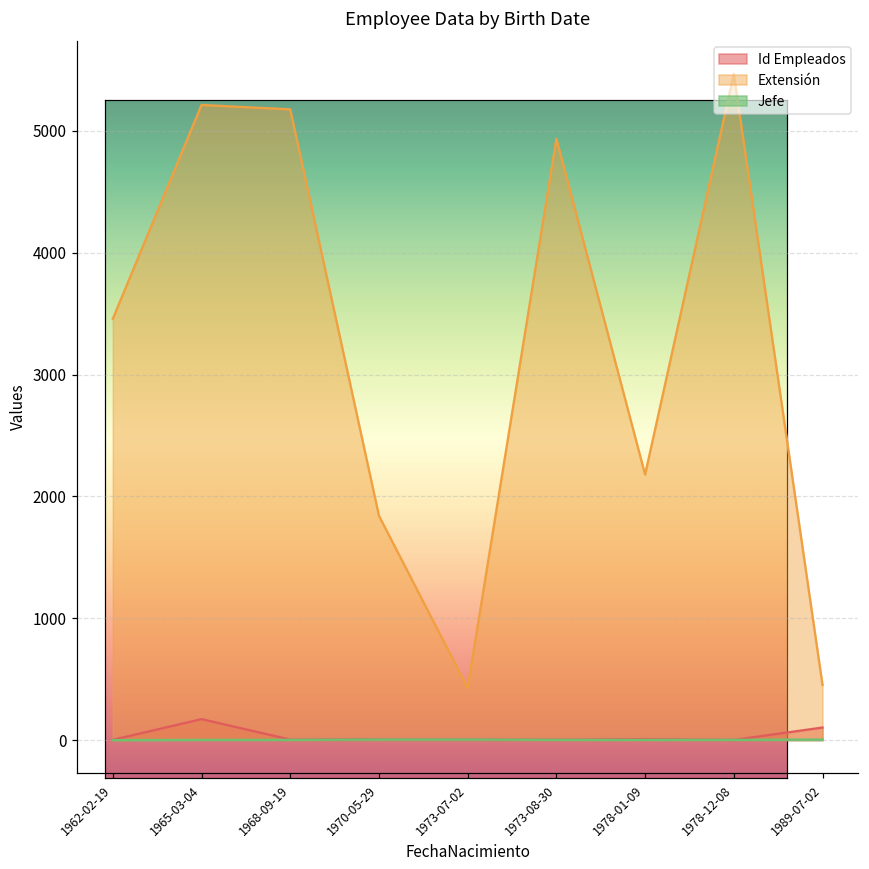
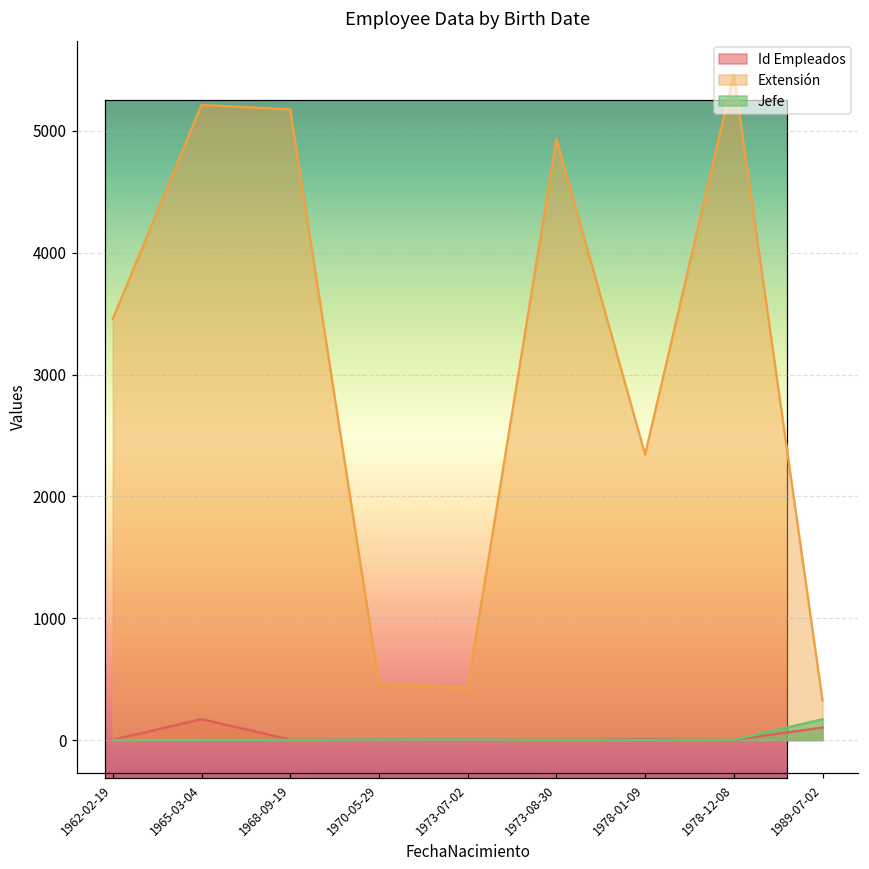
Extensión, 1970-05-29: 1840 -> 470
Extensión, 1978-01-09: 2180 -> 2340
Extensión, 1989-07-02: 450 -> 330
Jefe, 1989-07-02: 10 -> 170
